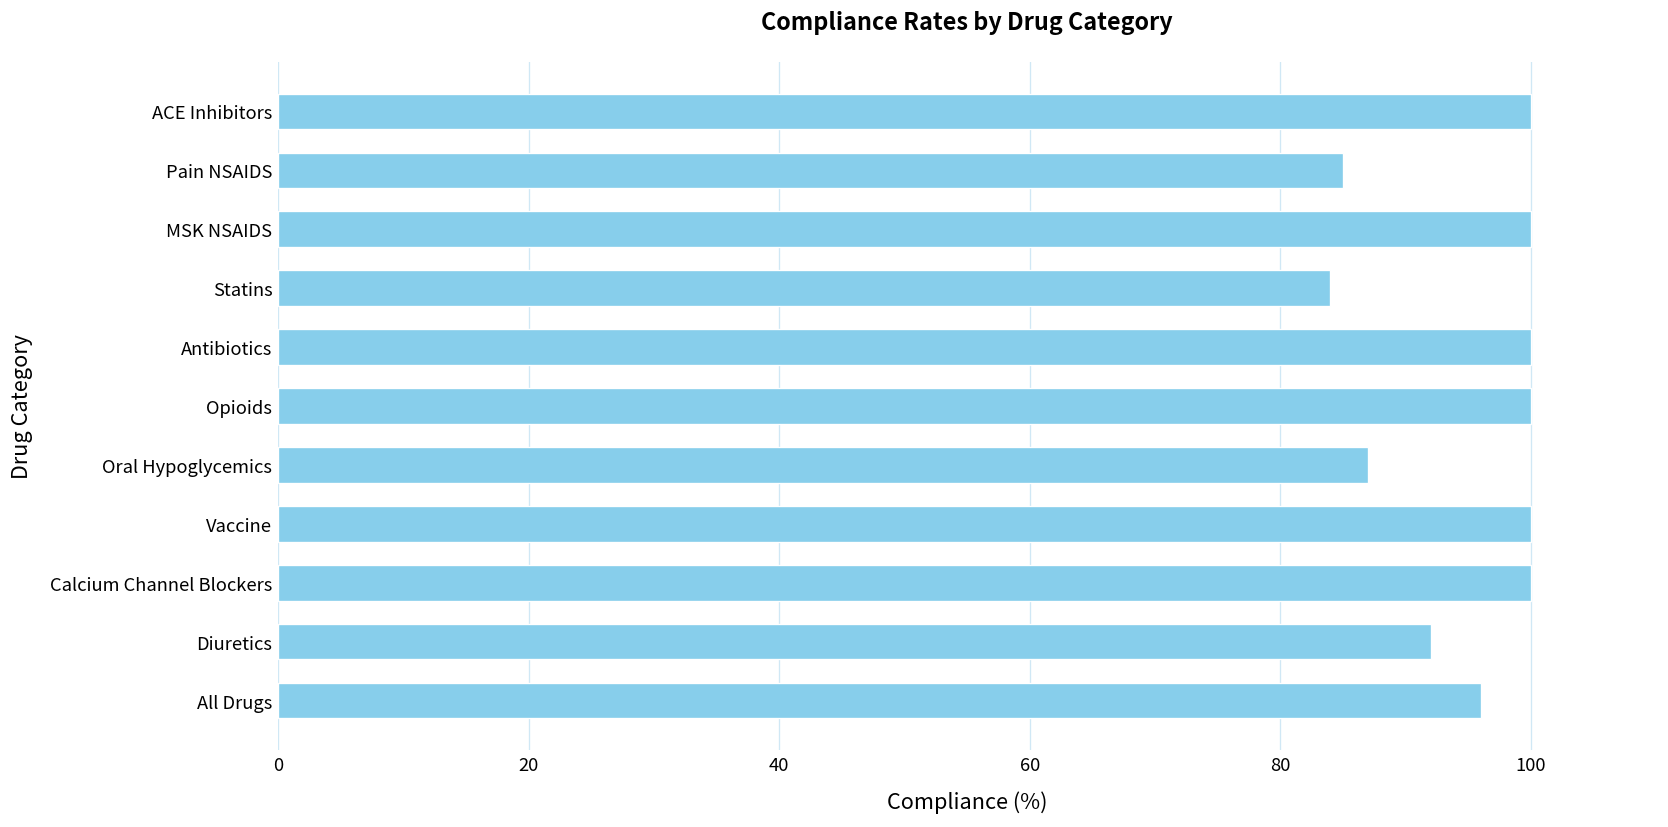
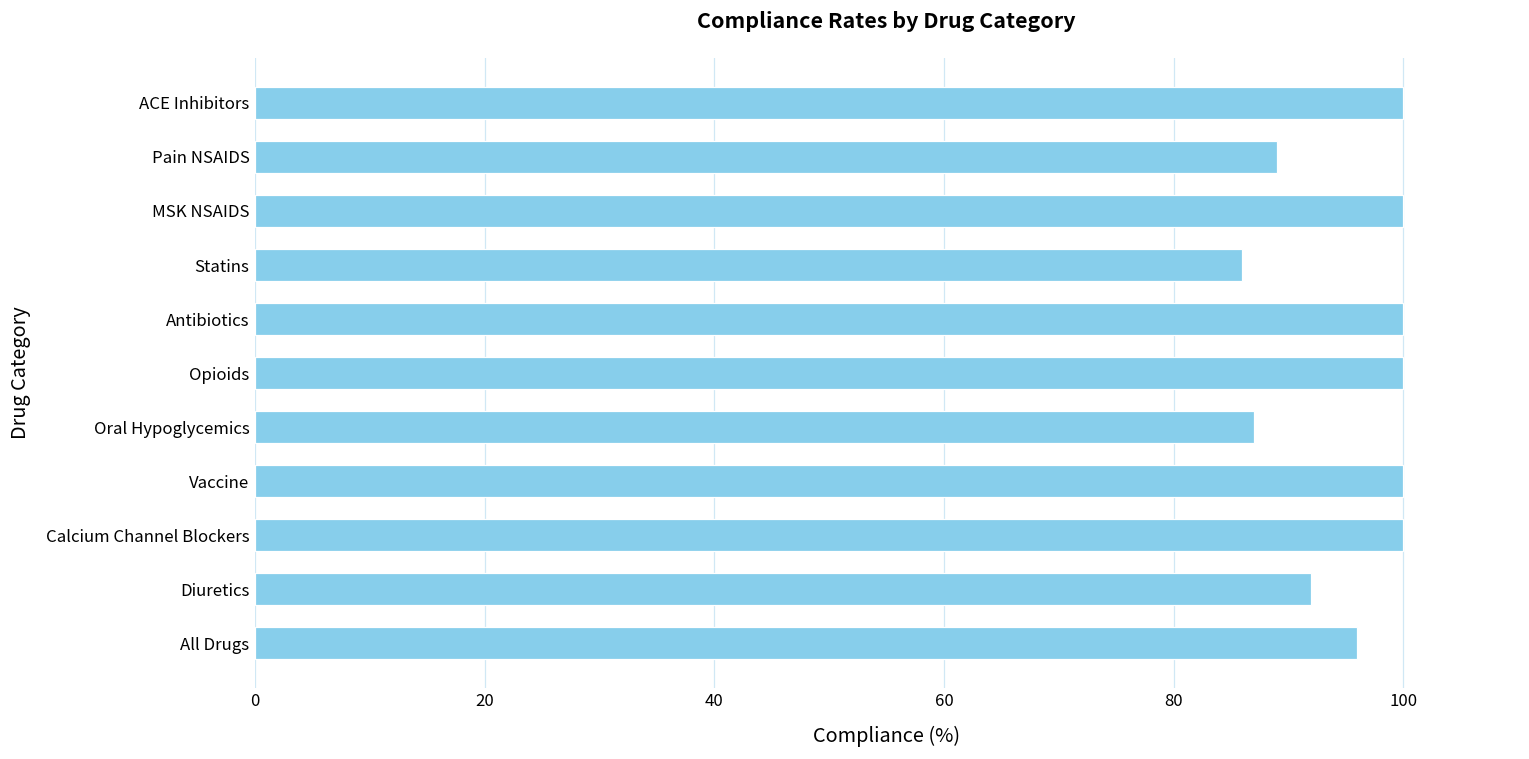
Pain NSAIDS: 85 -> 89
Statins: 84 -> 86
